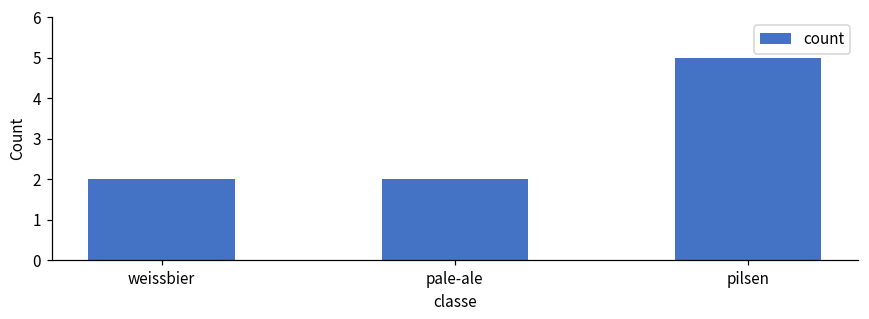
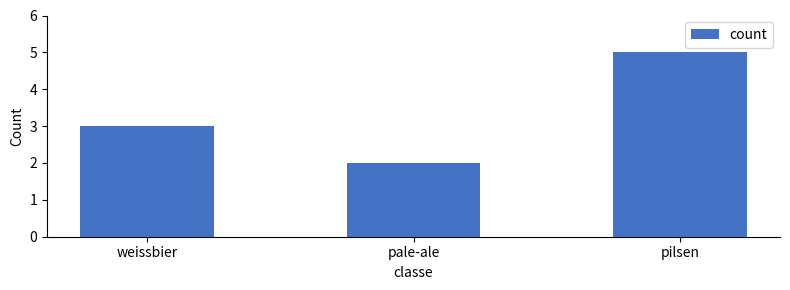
weissbier: 2 -> 3
